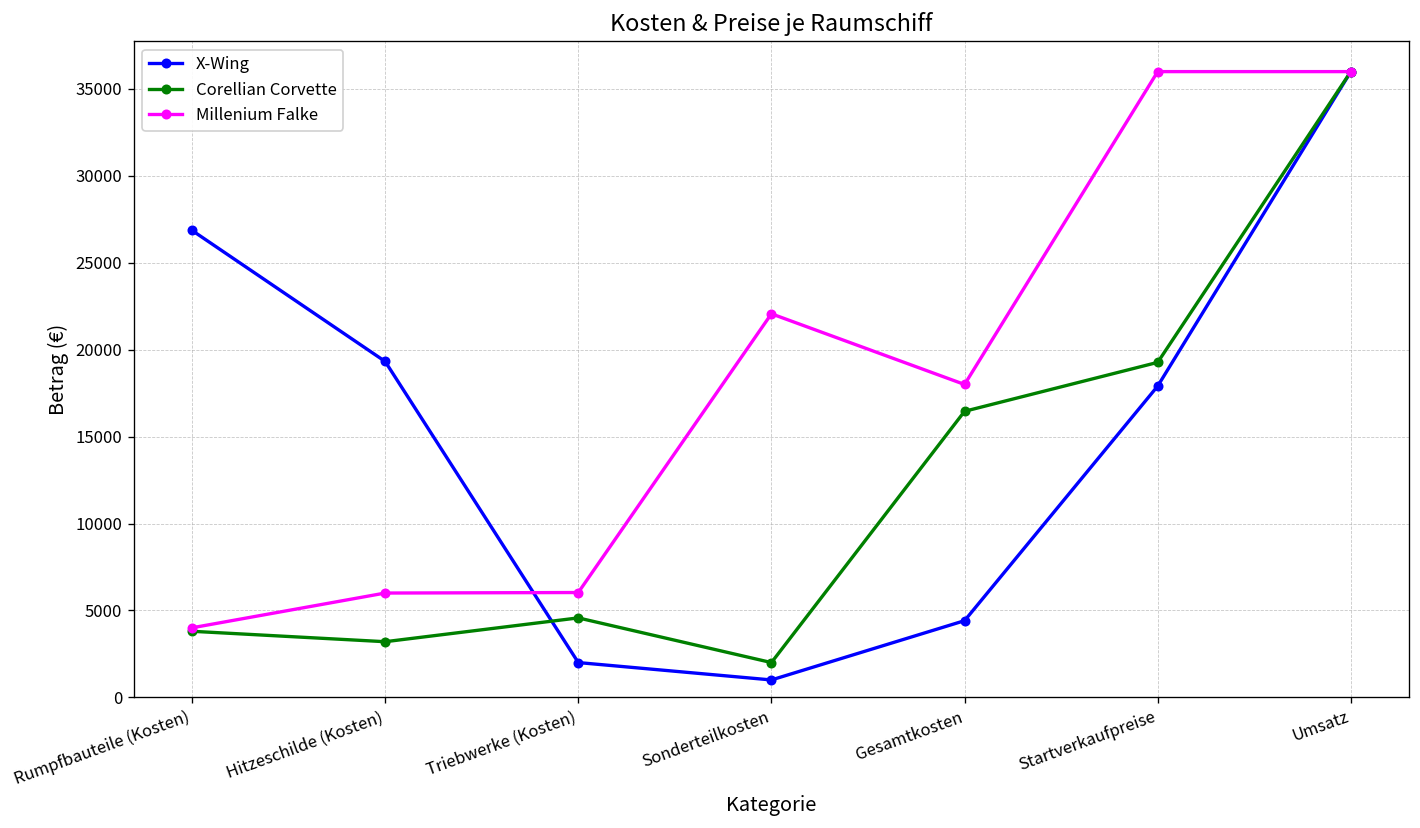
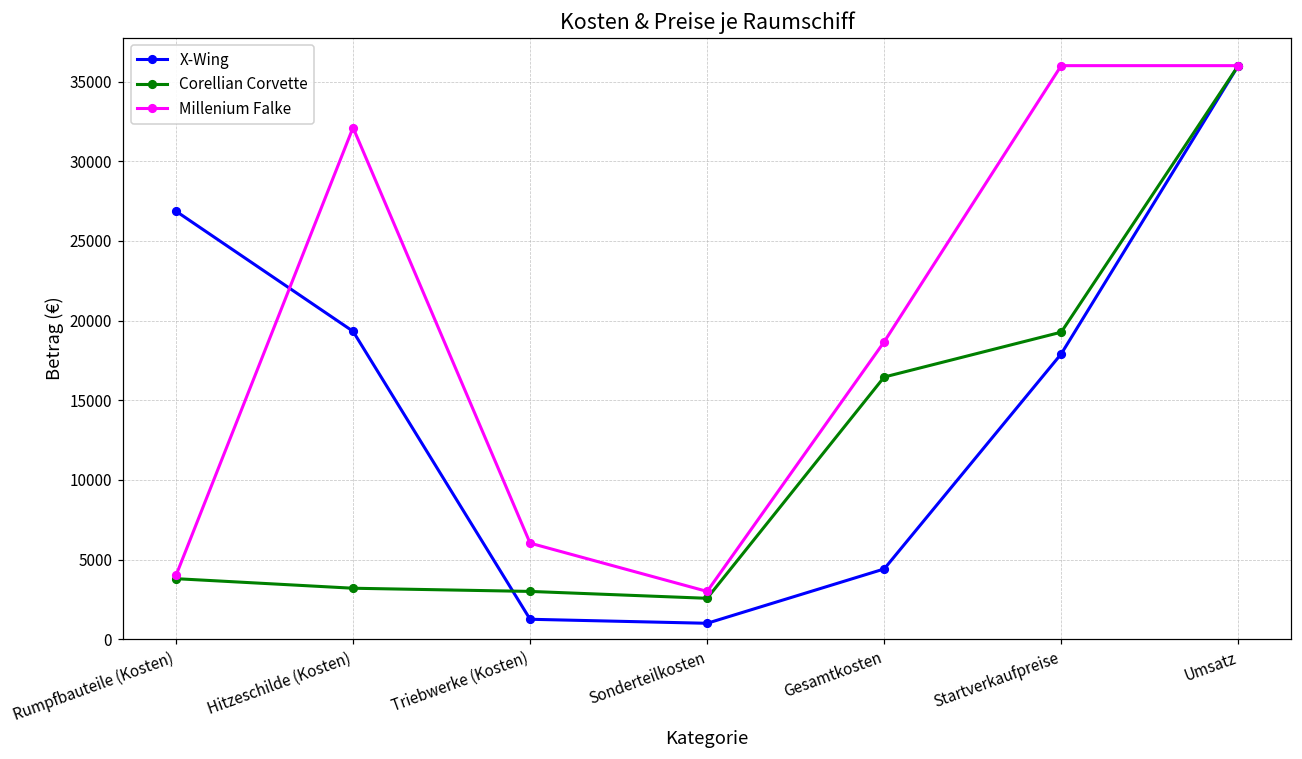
Millenium Falke, Hitzeschilde (Kosten): 6000 -> 32100
X-Wing, Triebwerke (Kosten): 2000 -> 1300
Corellian Corvette, Triebwerke (Kosten): 4600 -> 3000
Corellian Corvette, Sonderteilkosten: 2000 -> 2600
Millenium Falke, Sonderteilkosten: 22100 -> 3000
Millenium Falke, Gesamtkosten: 18000 -> 18700
